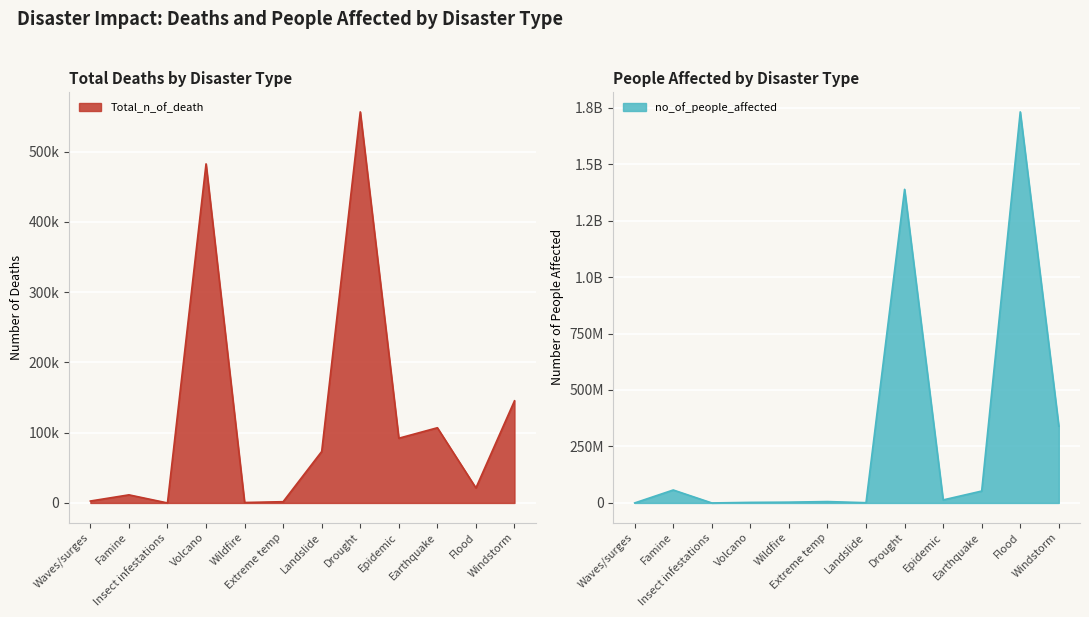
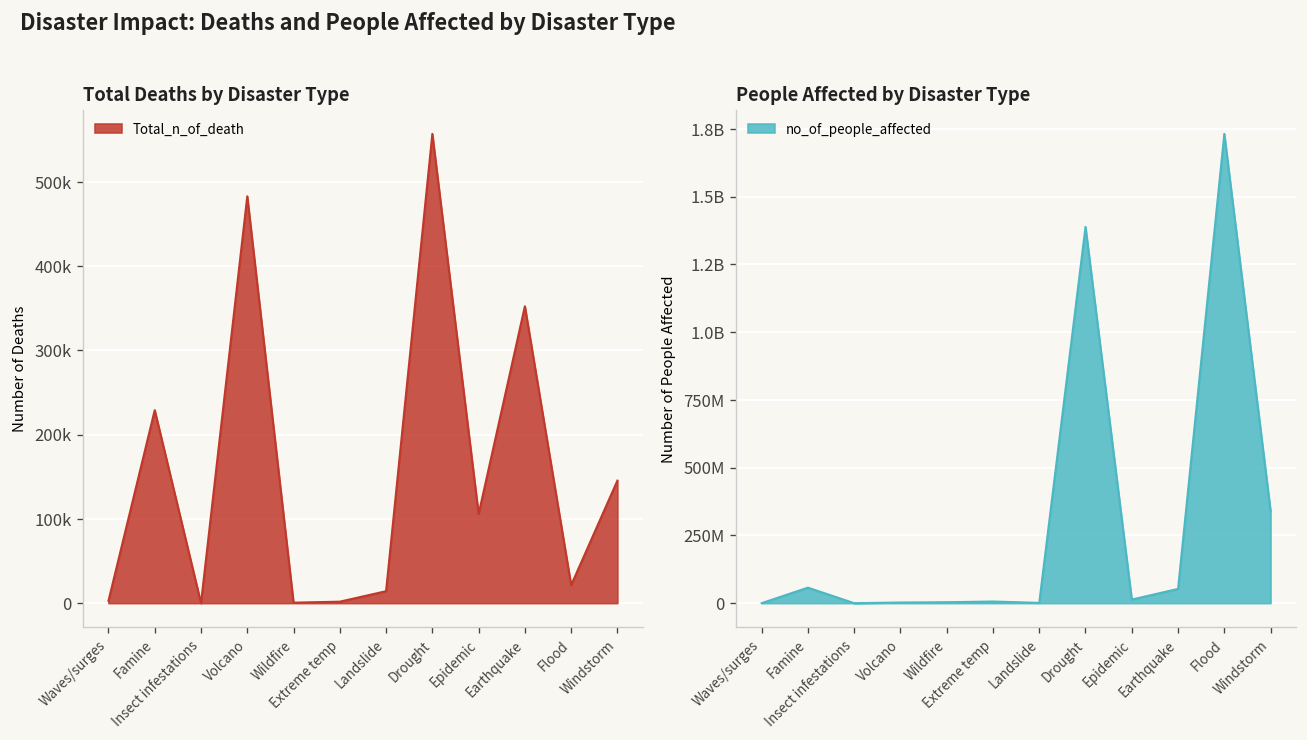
Total Deaths by Disaster Type, Famine: 10000 -> 230000
Total Deaths by Disaster Type, Landslide: 70000 -> 10000
Total Deaths by Disaster Type, Epidemic: 90000 -> 110000
Total Deaths by Disaster Type, Earthquake: 110000 -> 350000
